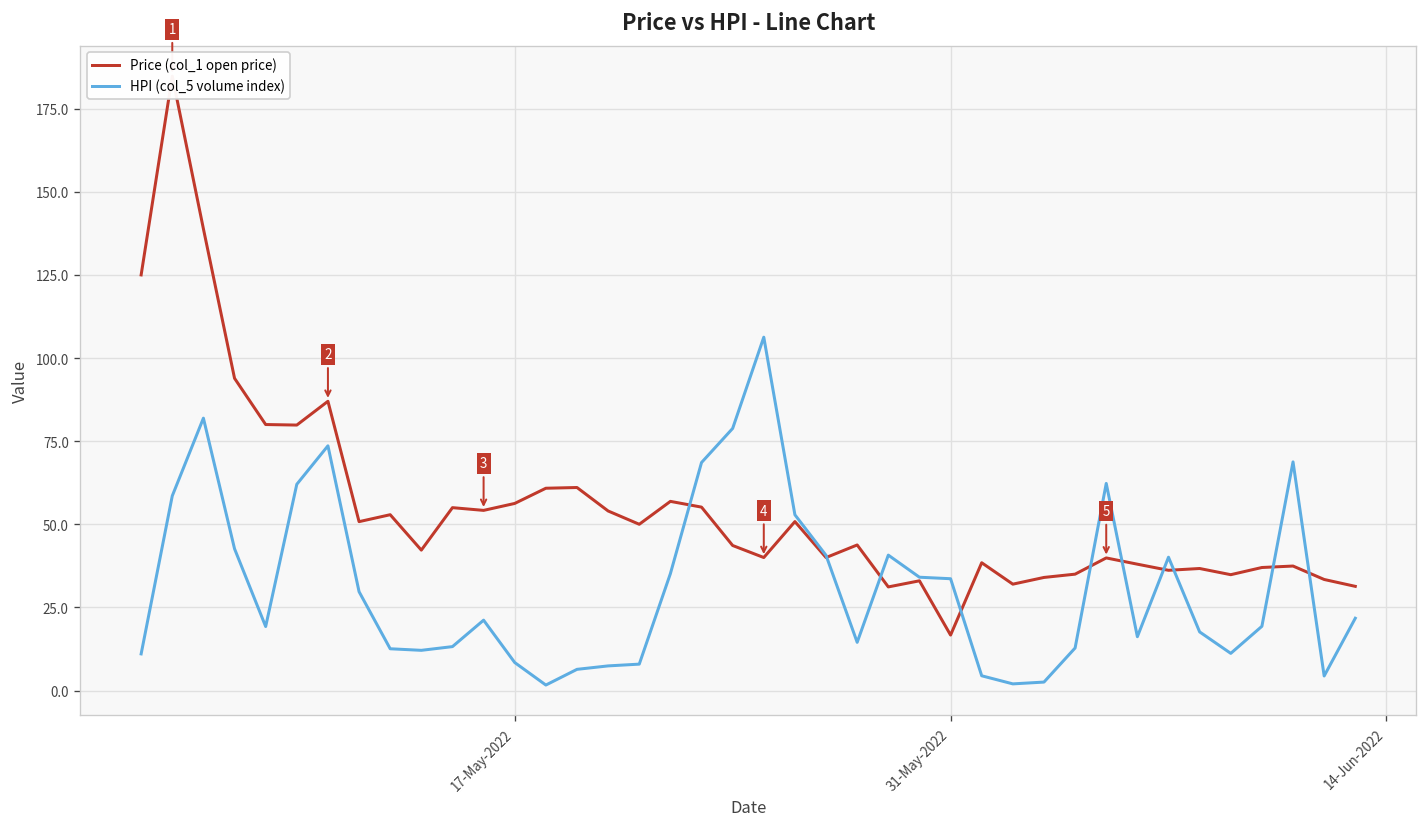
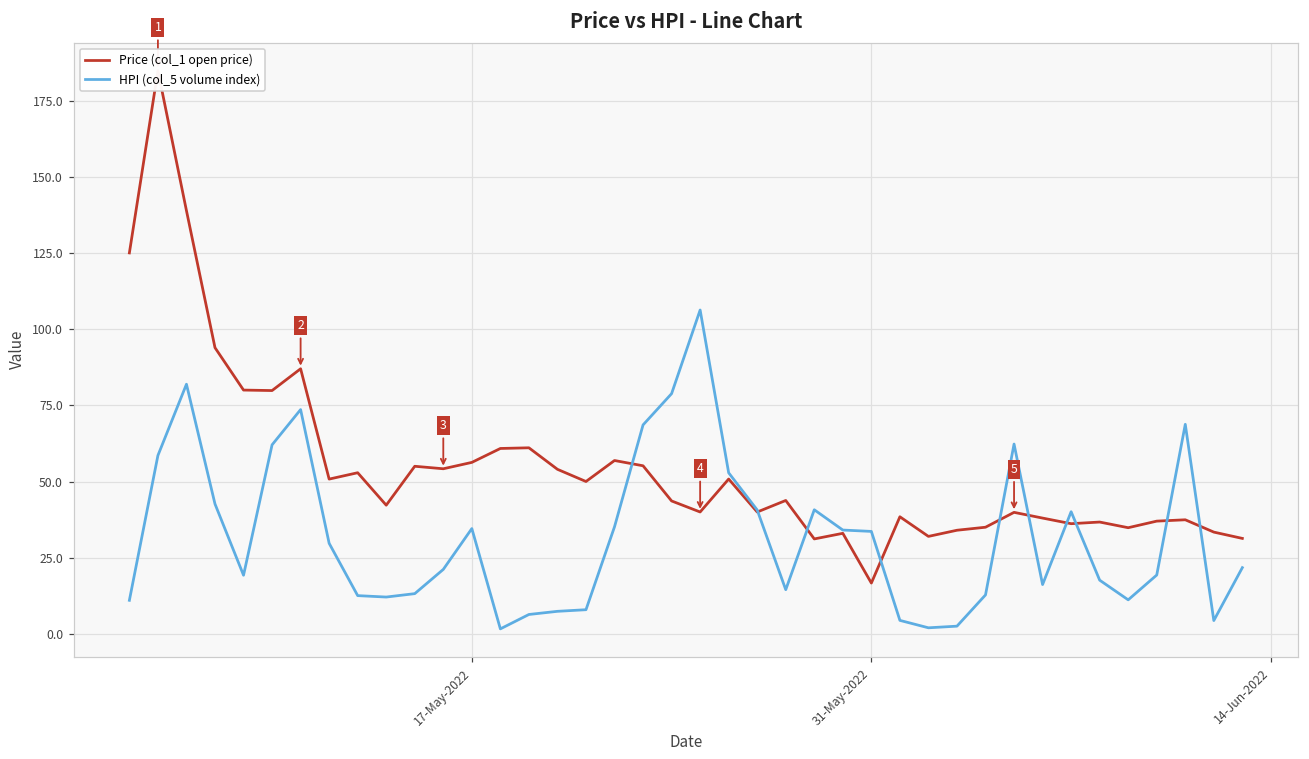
HPI (col_5 volume index), 17-May-2022: 8 -> 35
